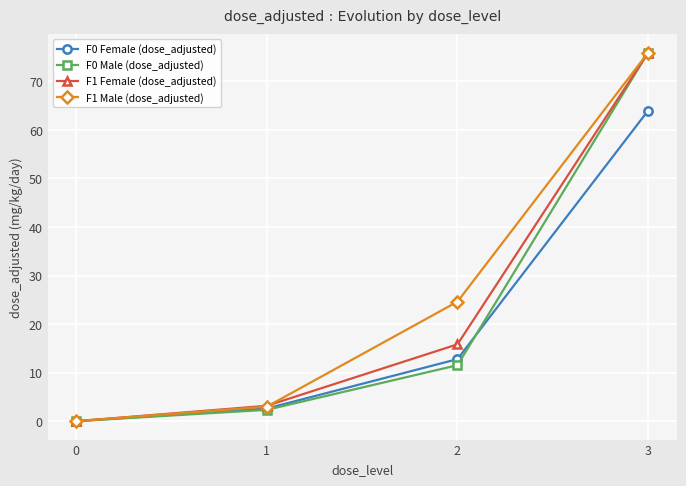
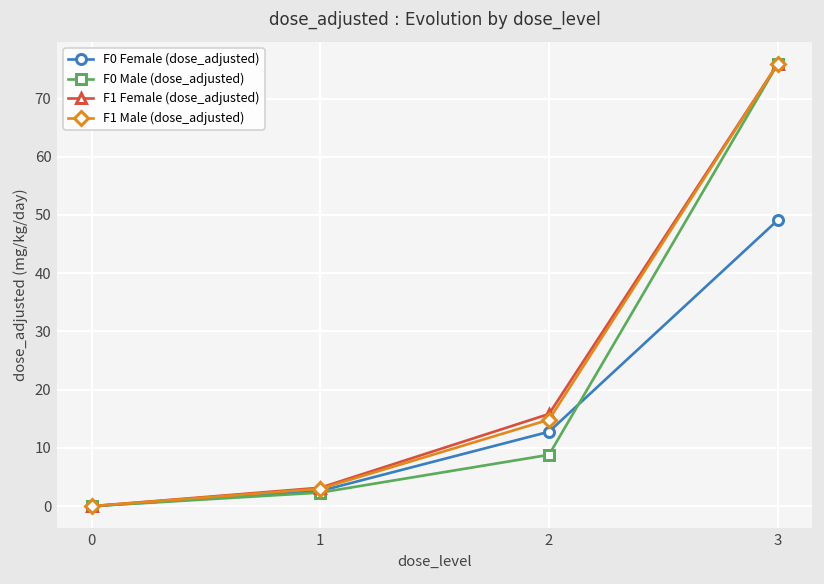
F0 Male (dose_adjusted), 2: 12 -> 9
F1 Male (dose_adjusted), 2: 25 -> 15
F0 Female (dose_adjusted), 3: 64 -> 49
